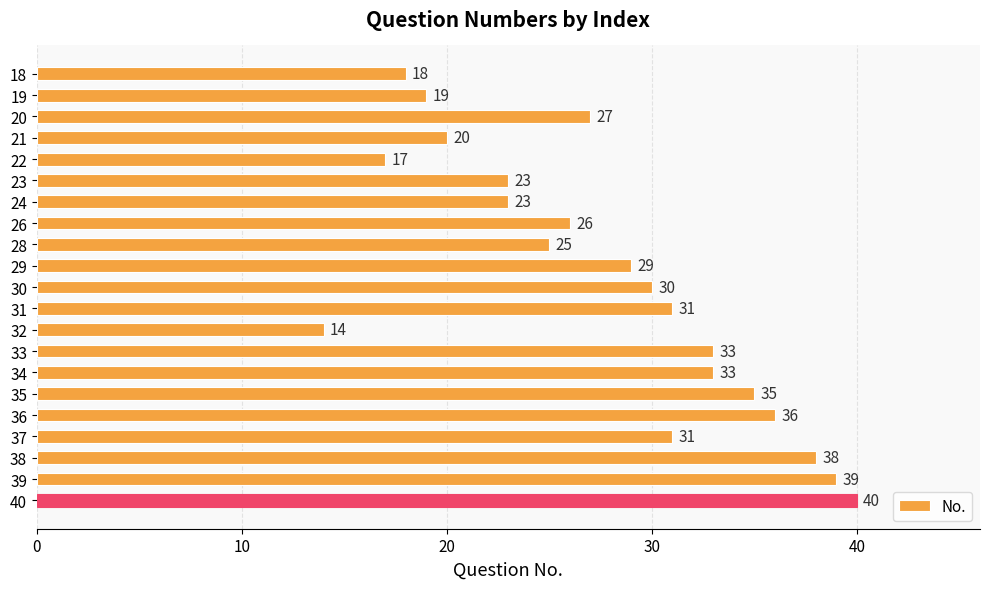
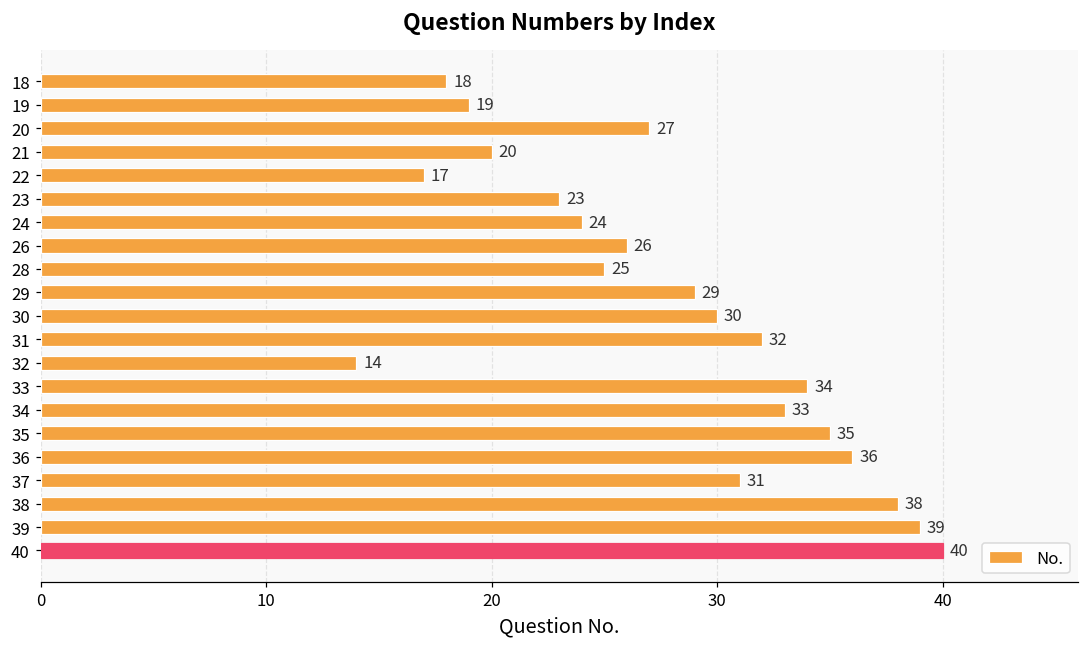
24: 23 -> 24
31: 31 -> 32
33: 33 -> 34
